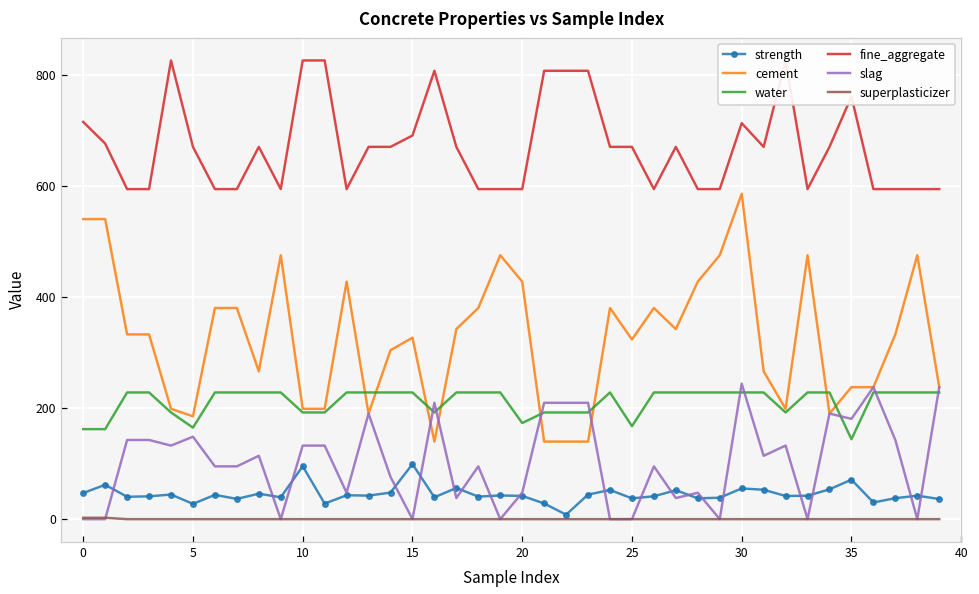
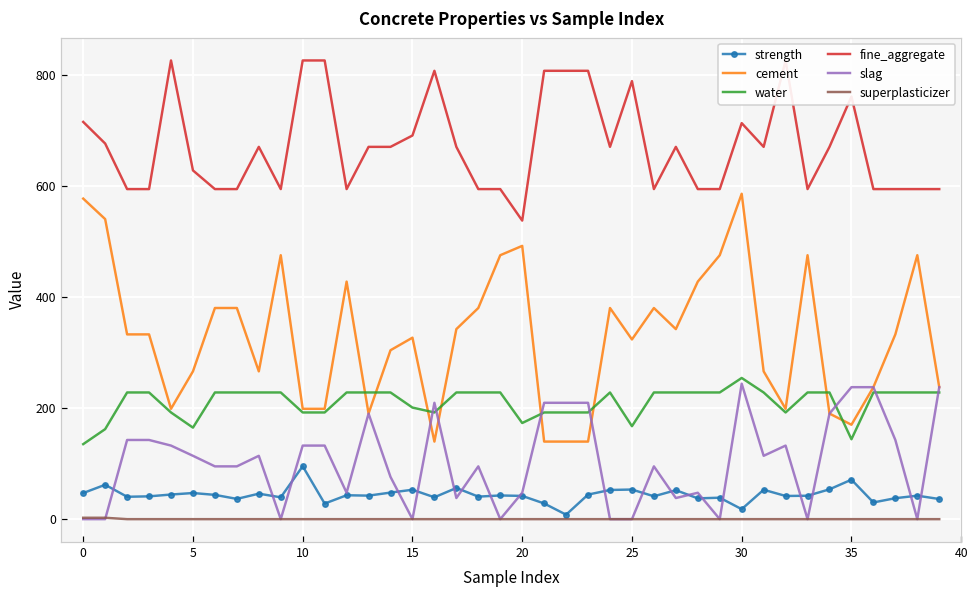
cement, 0: 540 -> 580
water, 0: 160 -> 140
strength, 5: 30 -> 50
cement, 5: 190 -> 270
fine_aggregate, 5: 670 -> 630
slag, 5: 150 -> 110
strength, 15: 100 -> 50
water, 15: 230 -> 200
cement, 20: 430 -> 490
fine_aggregate, 20: 590 -> 540
strength, 25: 40 -> 50
fine_aggregate, 25: 670 -> 790
strength, 30: 60 -> 20
water, 30: 230 -> 250
cement, 35: 240 -> 170
slag, 35: 180 -> 240
